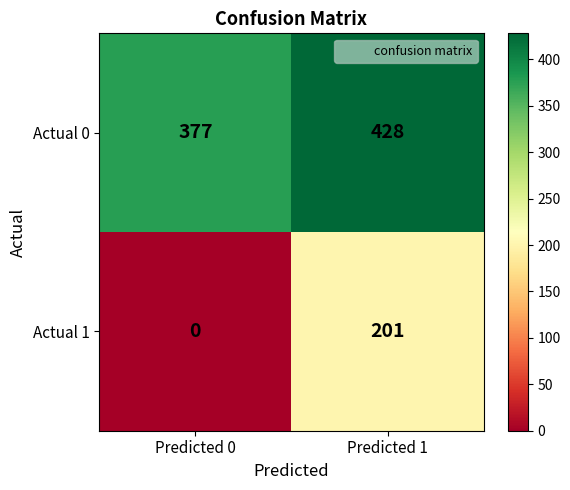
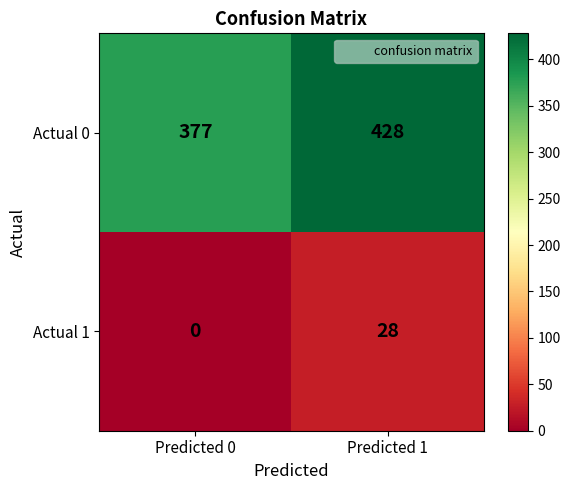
Actual 1, Predicted 1: 201 -> 28
